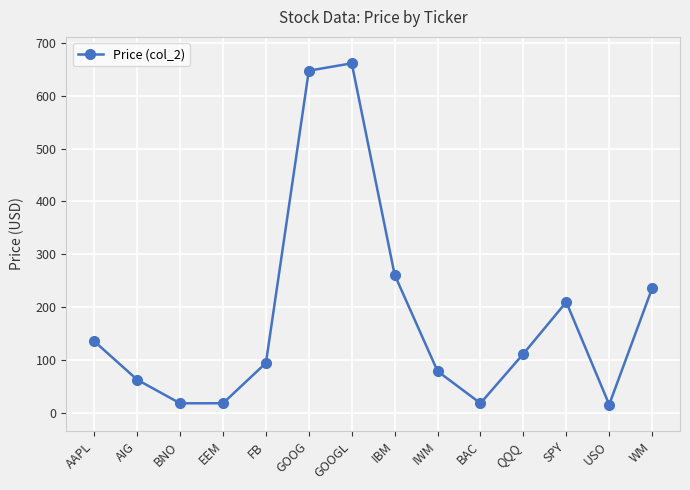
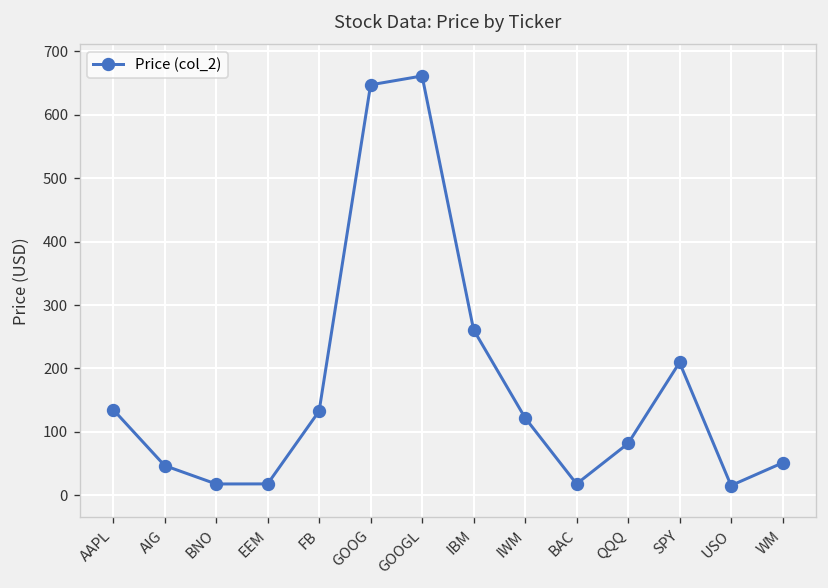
AIG: 60 -> 50
FB: 90 -> 130
IWM: 80 -> 120
QQQ: 110 -> 80
WM: 240 -> 50
